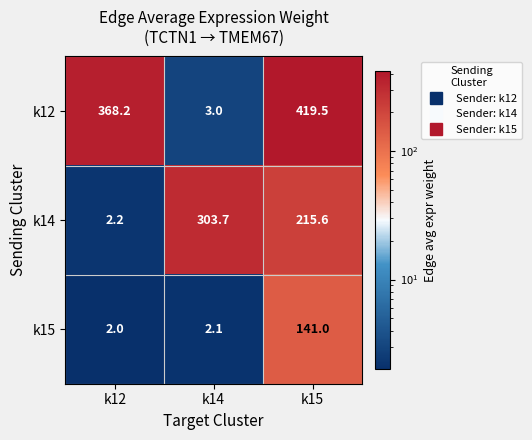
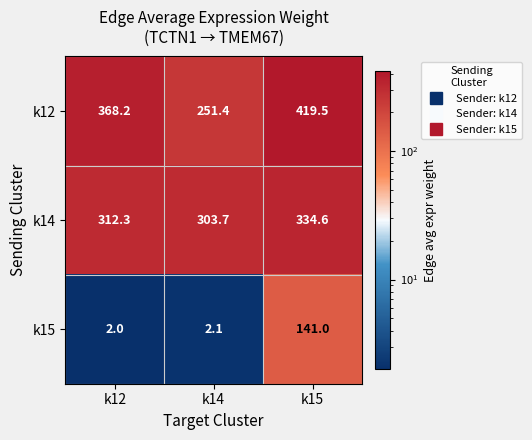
k12, k14: 3.0 -> 251.4
k14, k12: 2.2 -> 312.3
k14, k15: 215.6 -> 334.6
